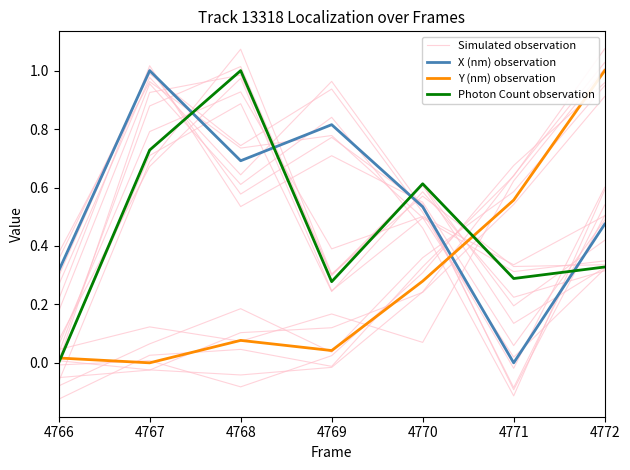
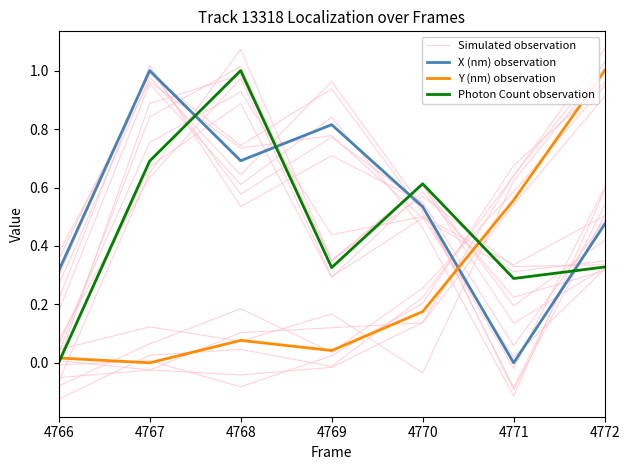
Photon Count observation, 4767: 0.73 -> 0.69
Photon Count observation, 4769: 0.28 -> 0.33
Y (nm) observation, 4770: 0.28 -> 0.18
